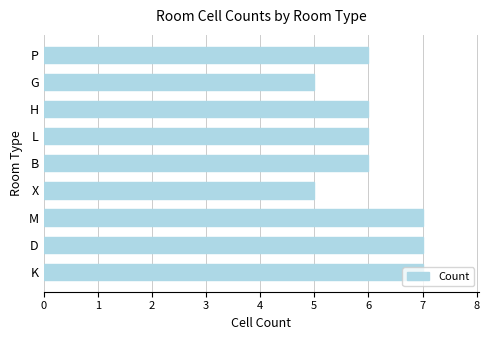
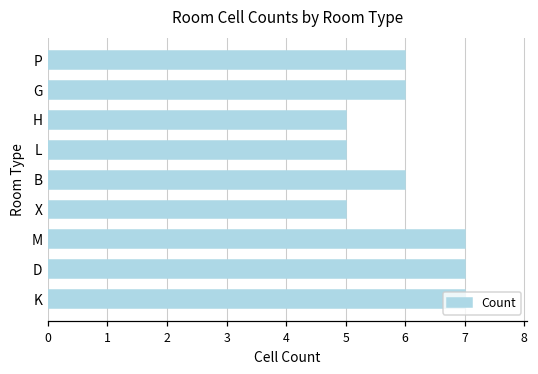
G: 5 -> 6
H: 6 -> 5
L: 6 -> 5
